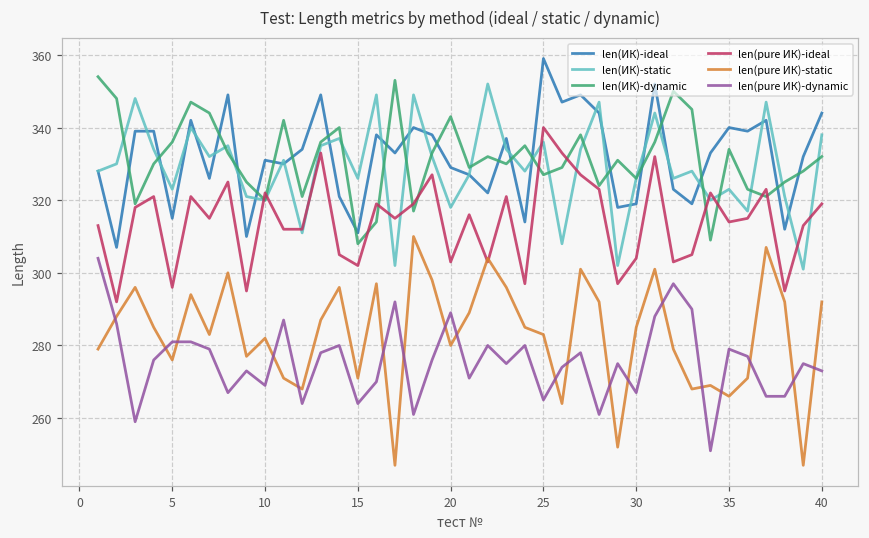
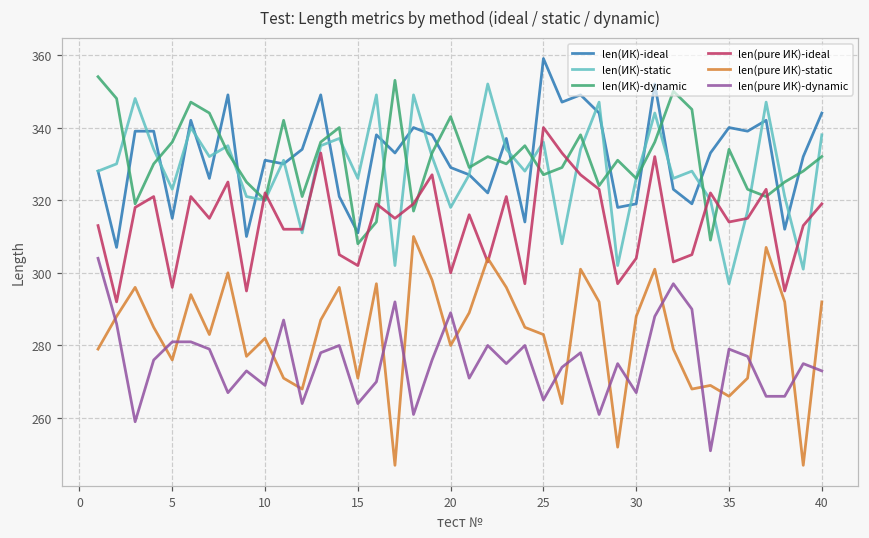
len(pure ИК)-ideal, 20: 303 -> 300
len(pure ИК)-static, 30: 285 -> 288
len(ИК)-static, 35: 323 -> 297
